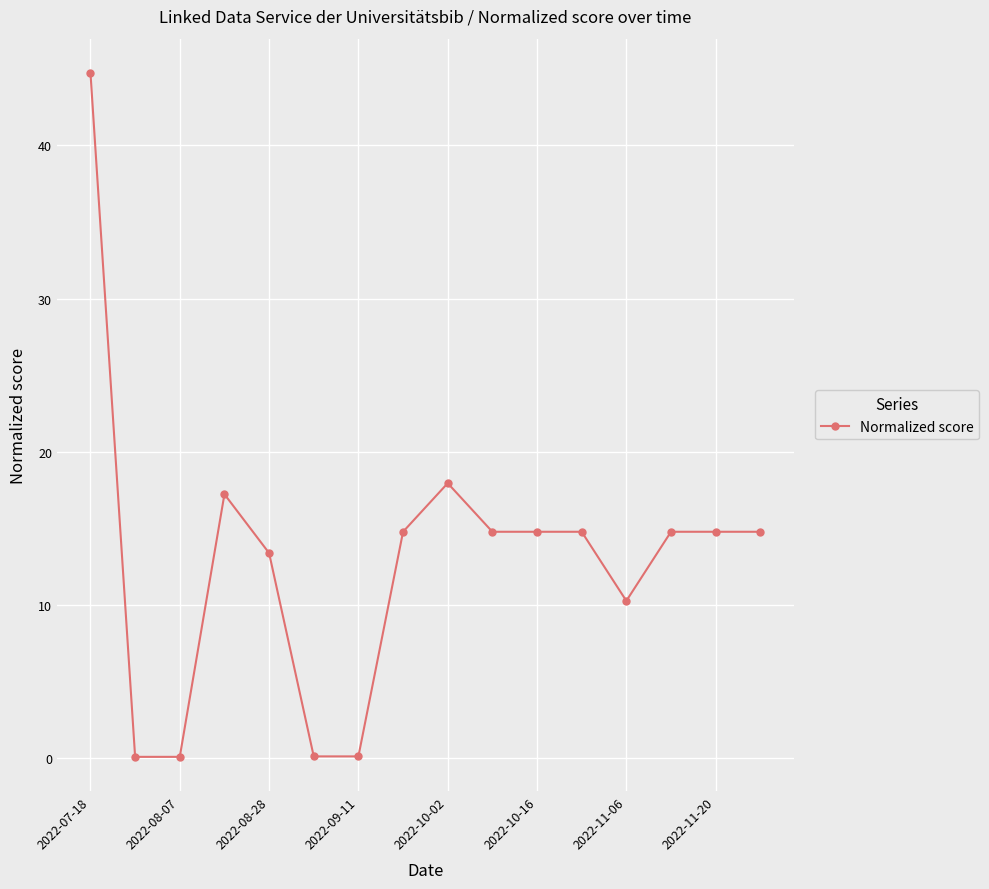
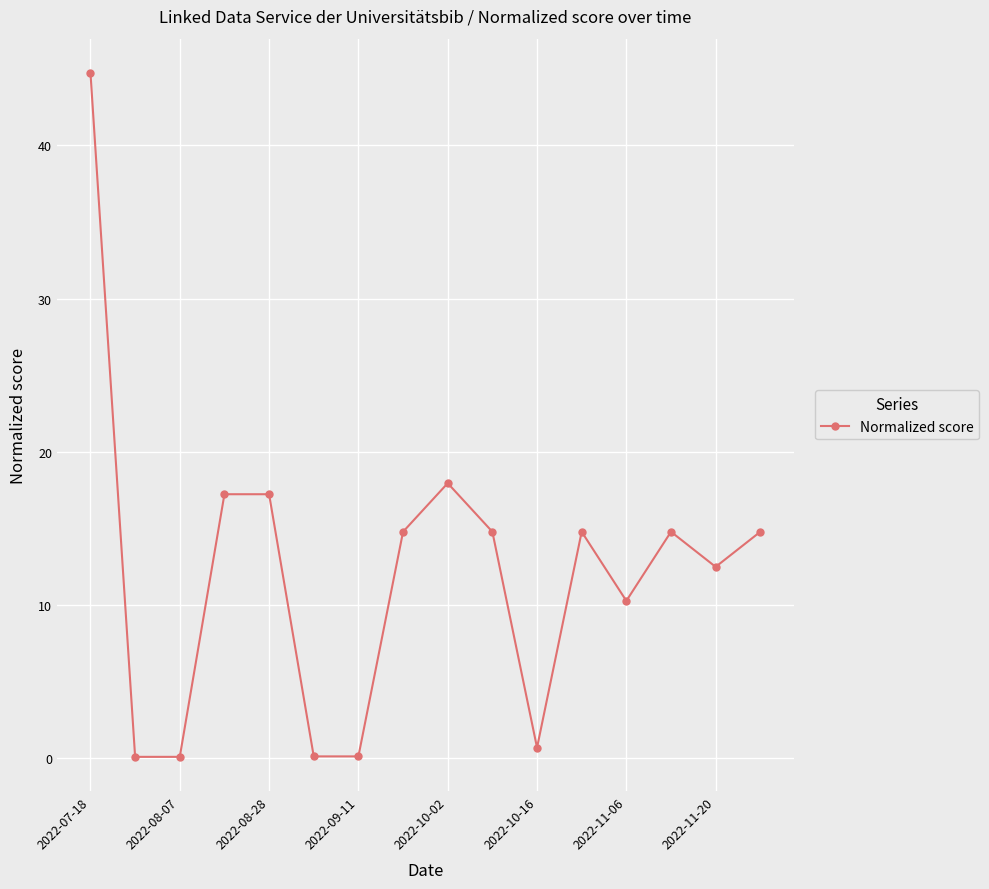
2022-08-28: 13.4 -> 17.2
2022-10-16: 14.8 -> 0.7
2022-11-20: 14.8 -> 12.5
